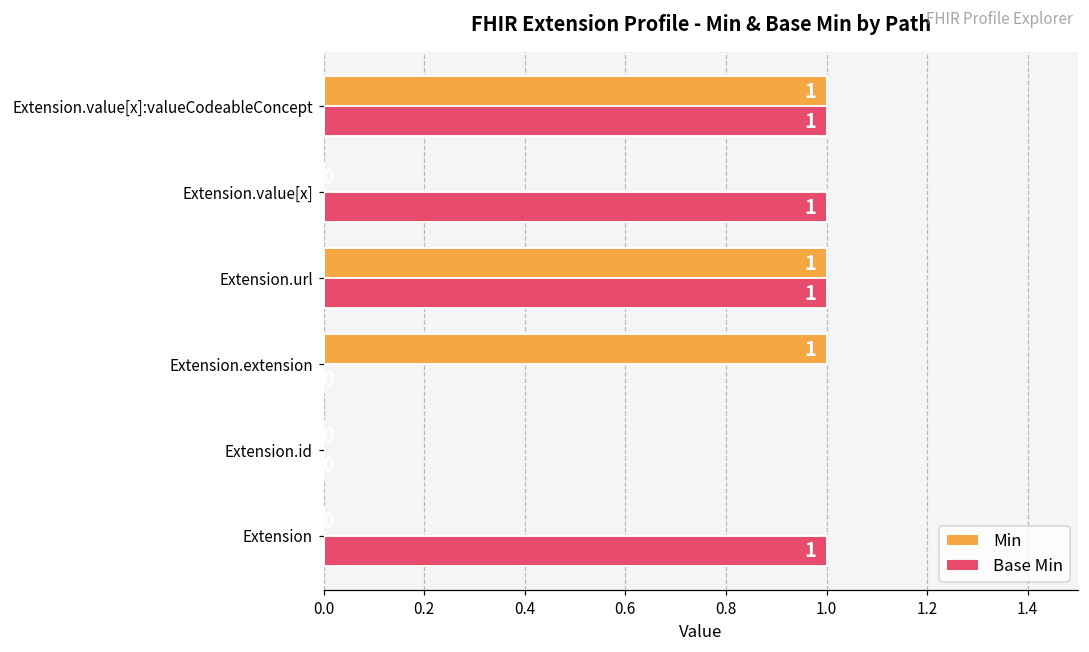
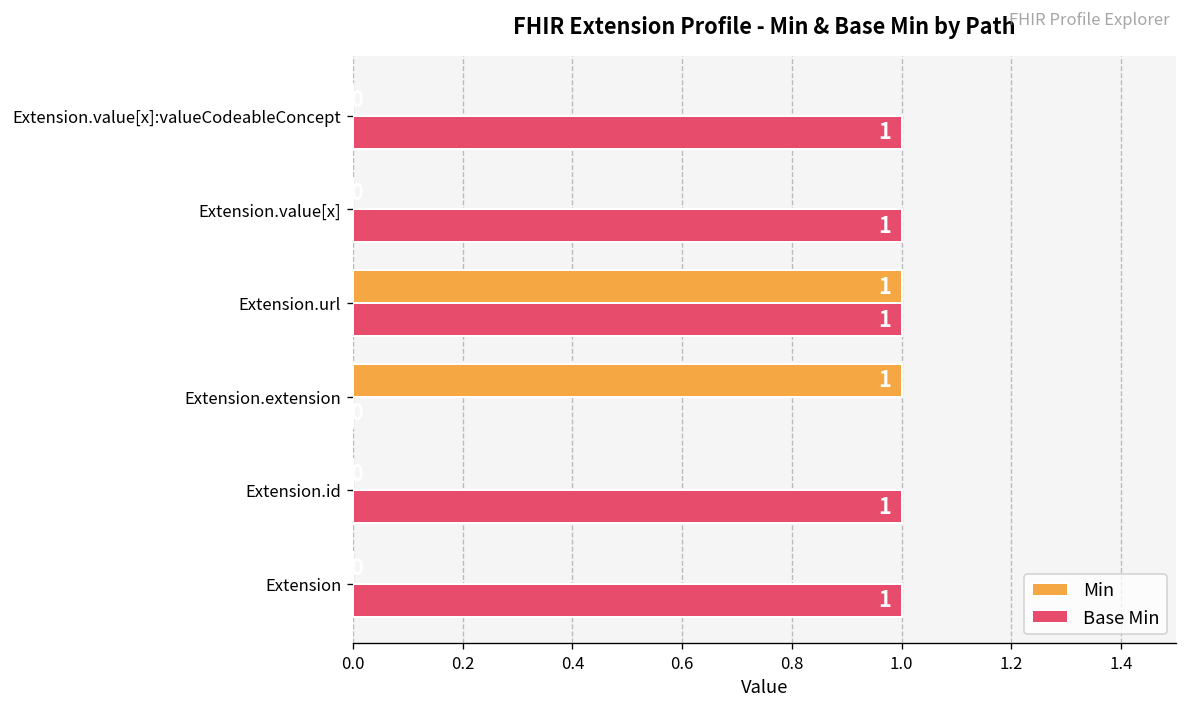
Min, Extension.value[x]:valueCodeableConcept: 1 -> 0
Base Min, Extension.id: 0 -> 1
